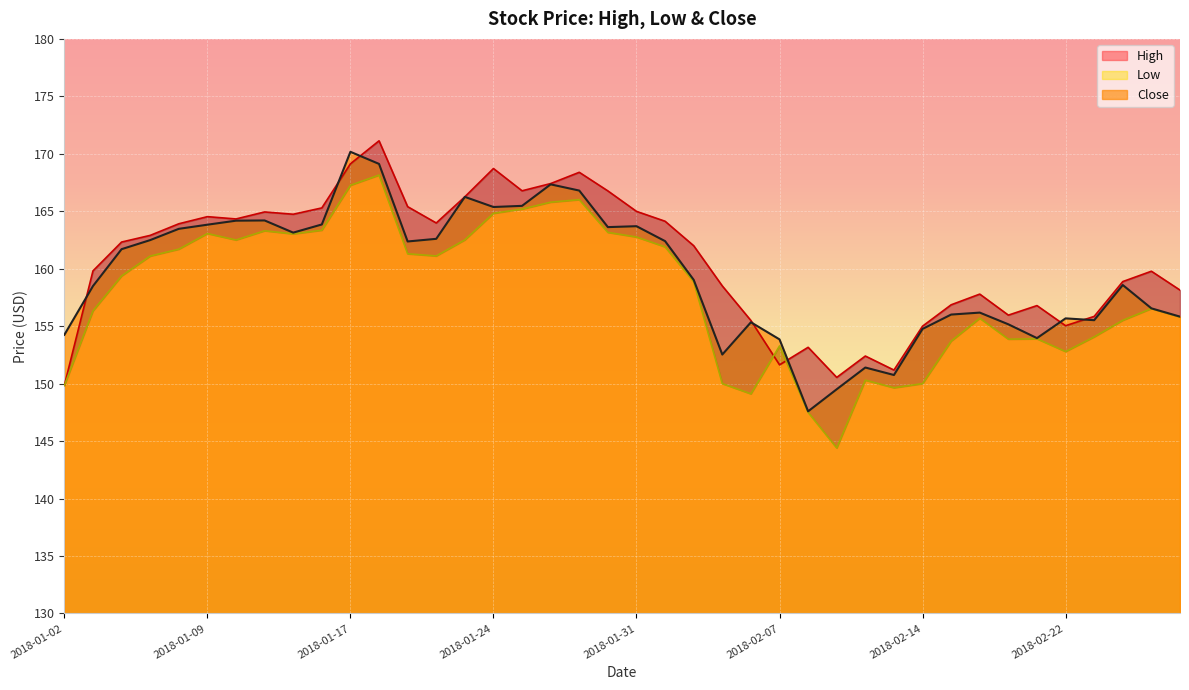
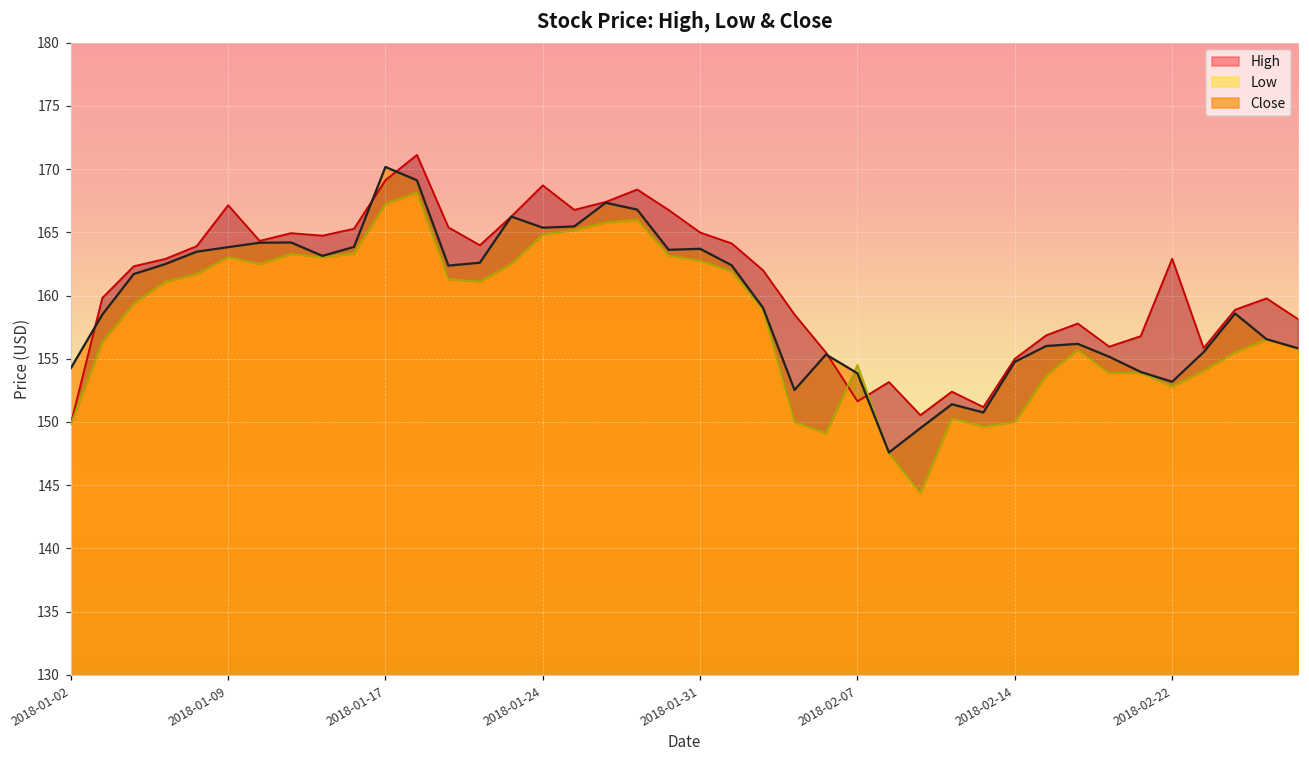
High, 2018-01-09: 164.5 -> 167.1
Low, 2018-02-07: 153.3 -> 154.5
High, 2018-02-22: 155.0 -> 162.9
Close, 2018-02-22: 155.7 -> 153.2
